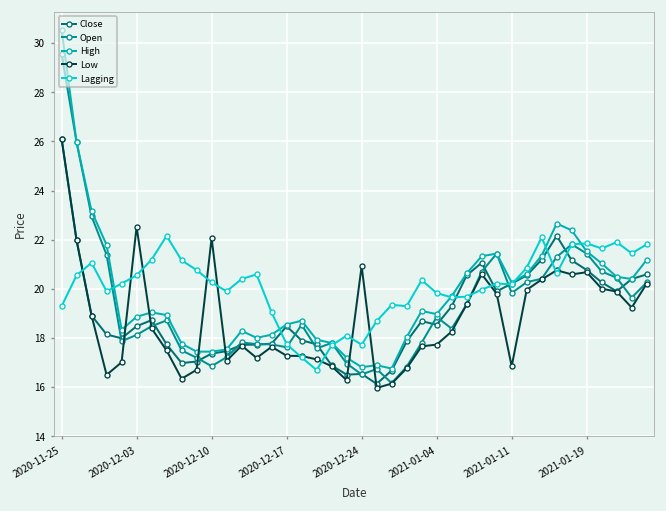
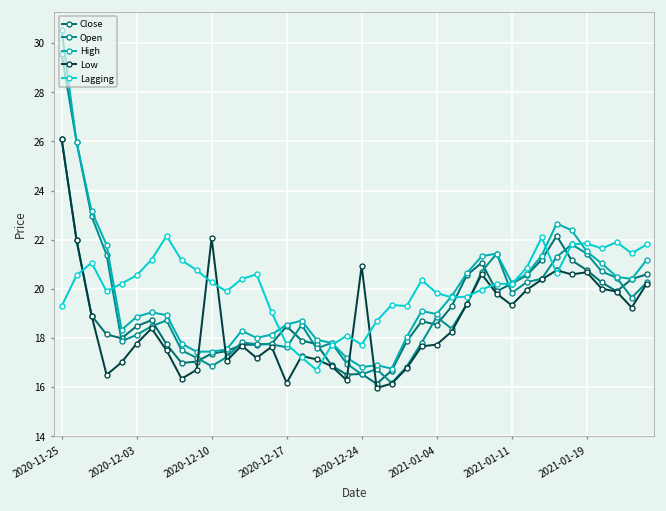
Low, 2020-12-03: 22.5 -> 17.8
Low, 2020-12-17: 17.3 -> 16.2
Low, 2021-01-11: 16.8 -> 19.3
